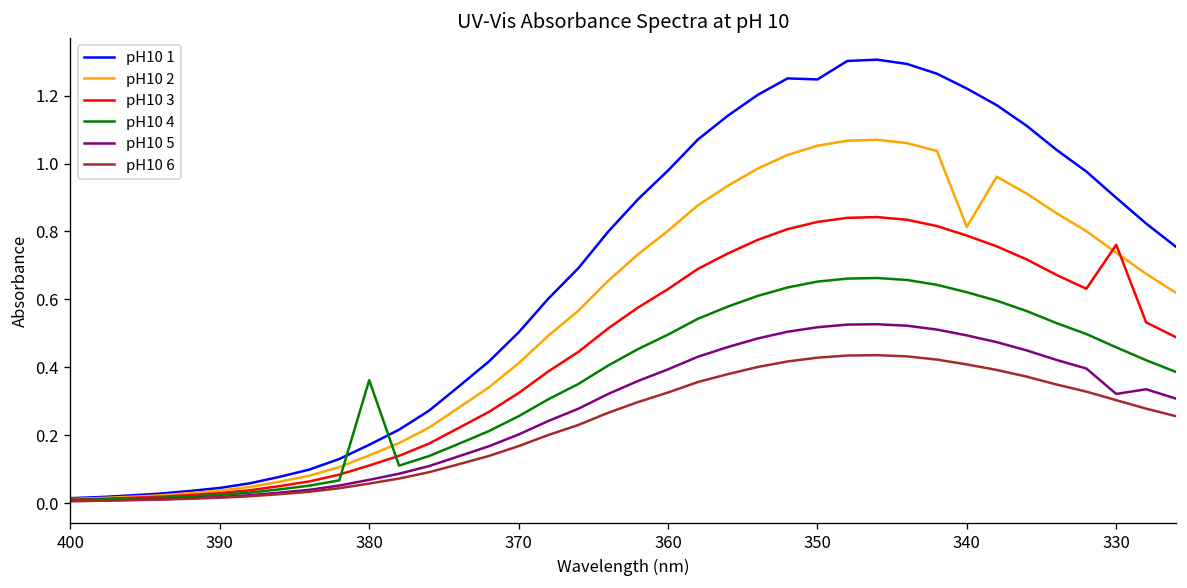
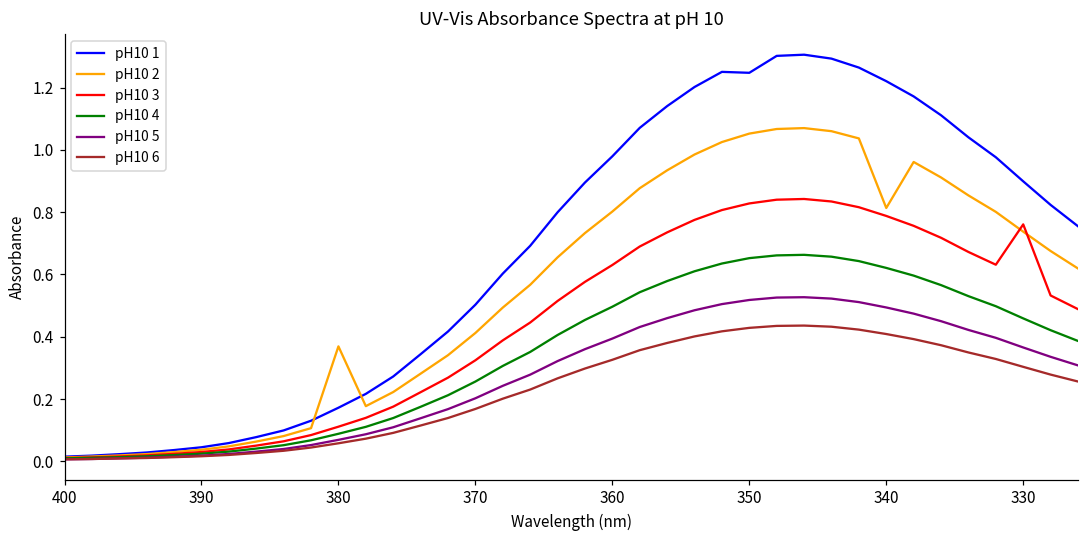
pH10 2, 380: 0.14 -> 0.37
pH10 4, 380: 0.36 -> 0.09
pH10 5, 330: 0.32 -> 0.37
